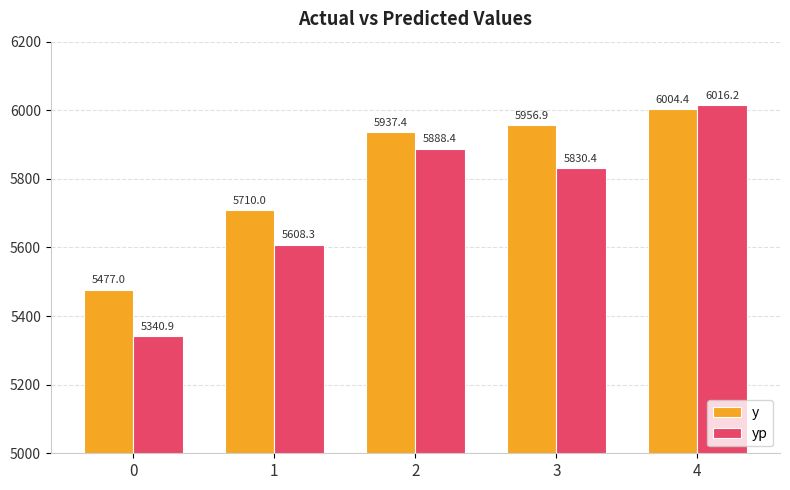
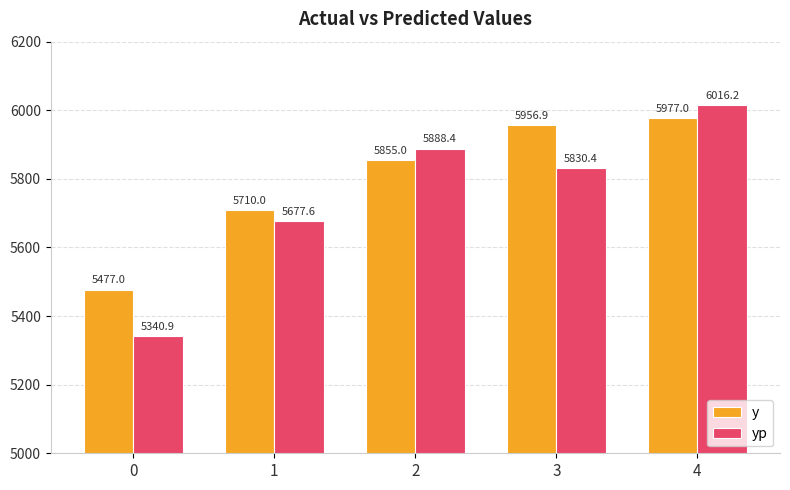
yp, 1: 5608.3 -> 5677.6
y, 2: 5937.4 -> 5855.0
y, 4: 6004.4 -> 5977.0
